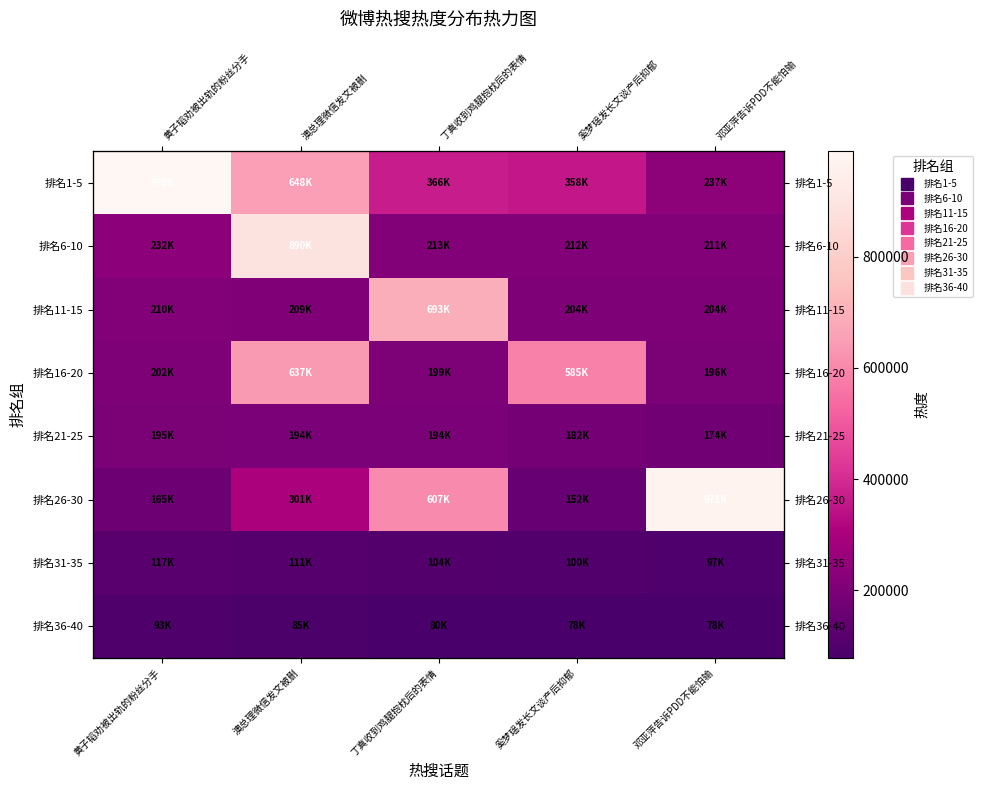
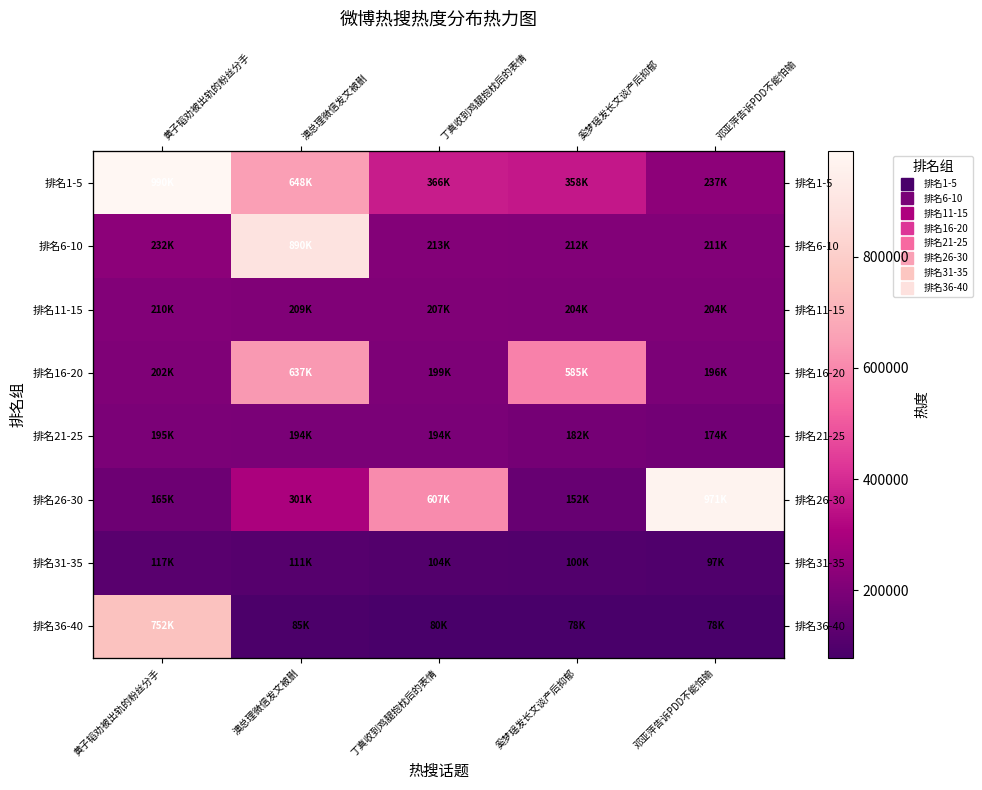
排名11-15, 丁真收到鸡腿抱枕后的表情: 693K -> 207K
排名36-40, 黄子韬劝被出轨的粉丝分手: 93K -> 752K
